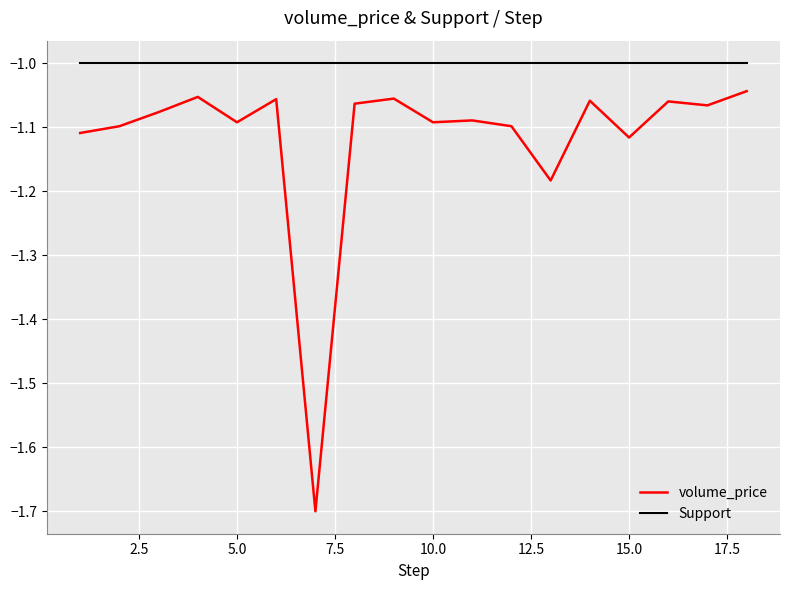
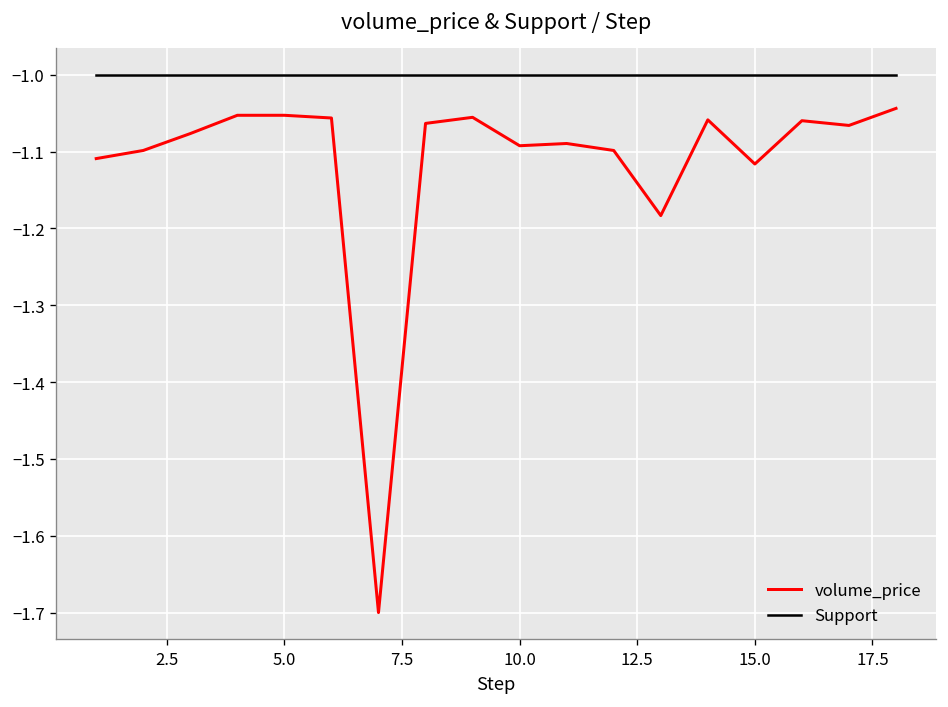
volume_price, 5.0: -1.09 -> -1.05
